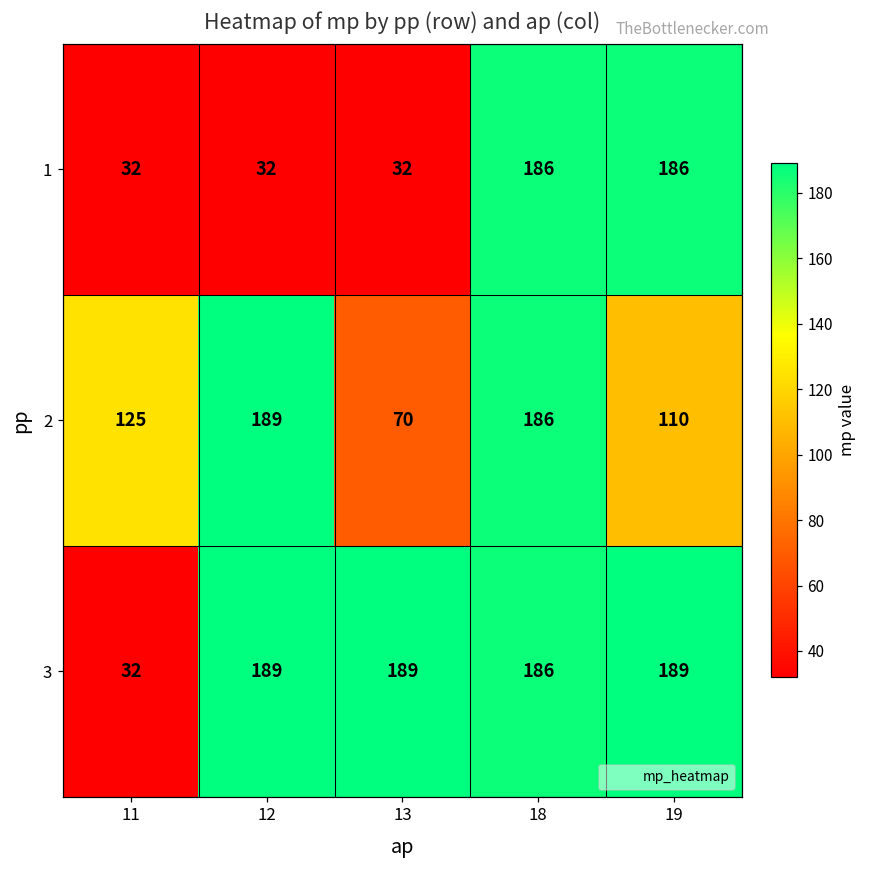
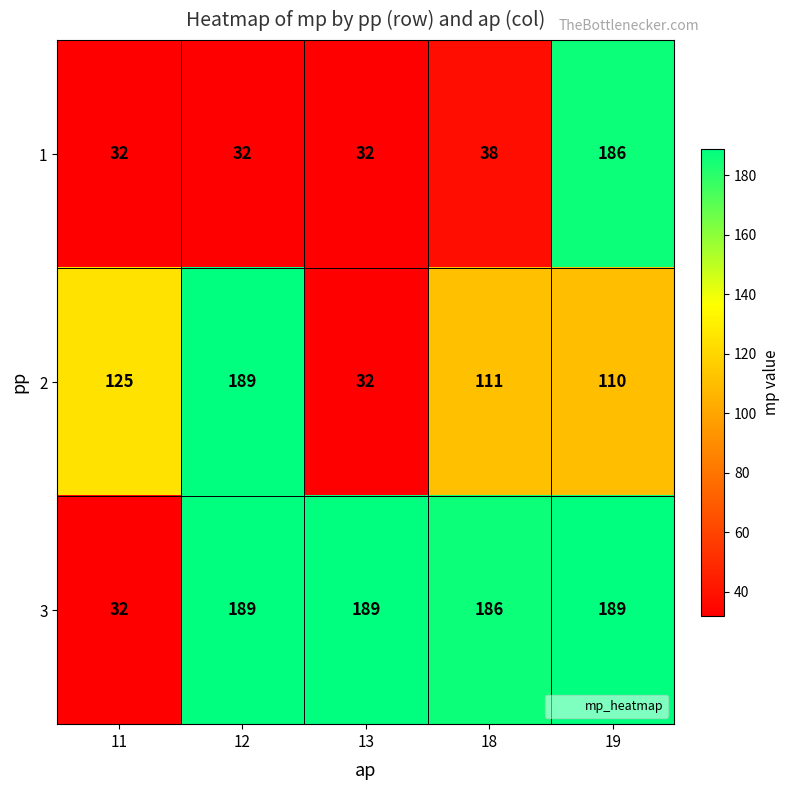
1, 18: 186 -> 38
2, 13: 70 -> 32
2, 18: 186 -> 111
